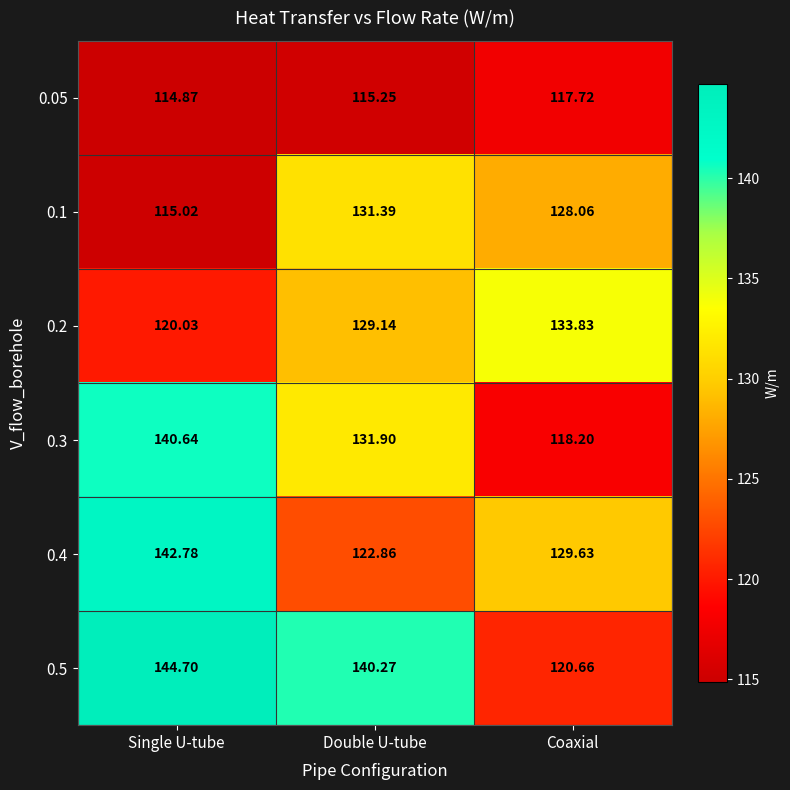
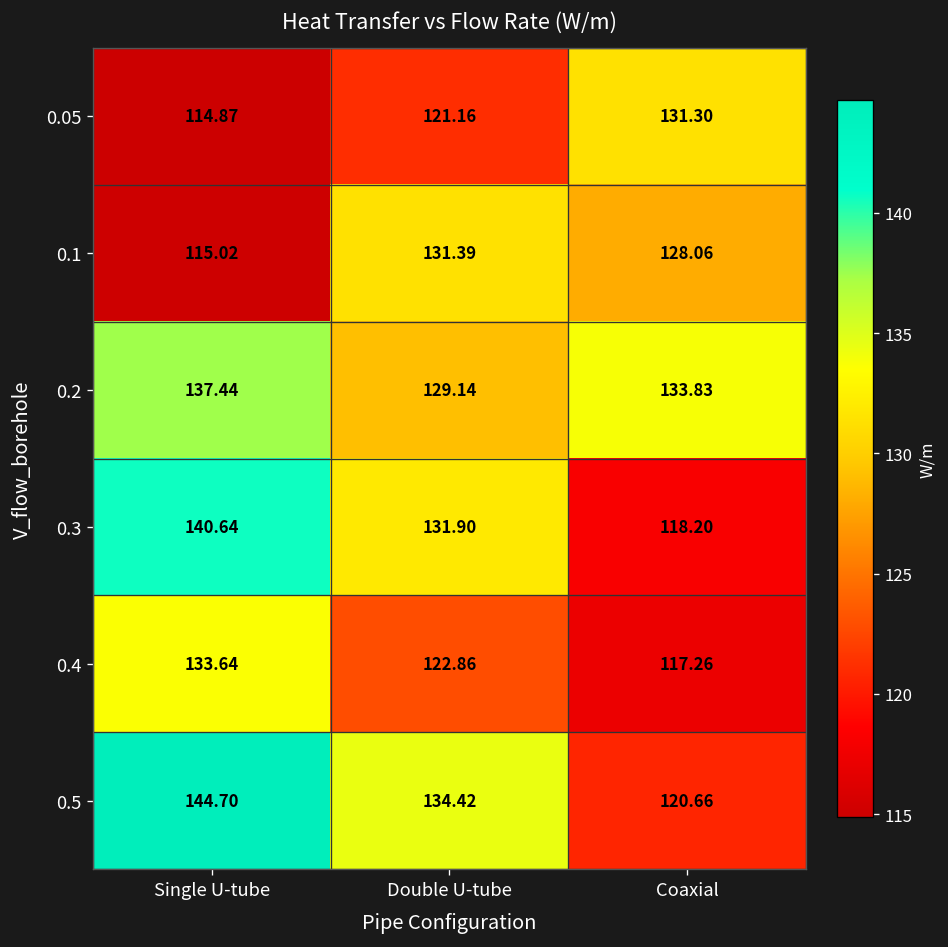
0.05, Double U-tube: 115.25 -> 121.16
0.05, Coaxial: 117.72 -> 131.30
0.2, Single U-tube: 120.03 -> 137.44
0.4, Single U-tube: 142.78 -> 133.64
0.4, Coaxial: 129.63 -> 117.26
0.5, Double U-tube: 140.27 -> 134.42
